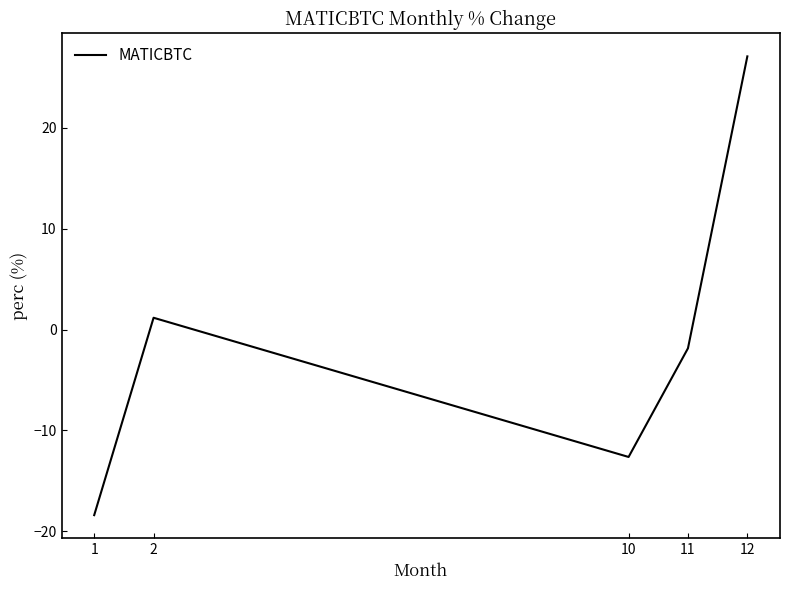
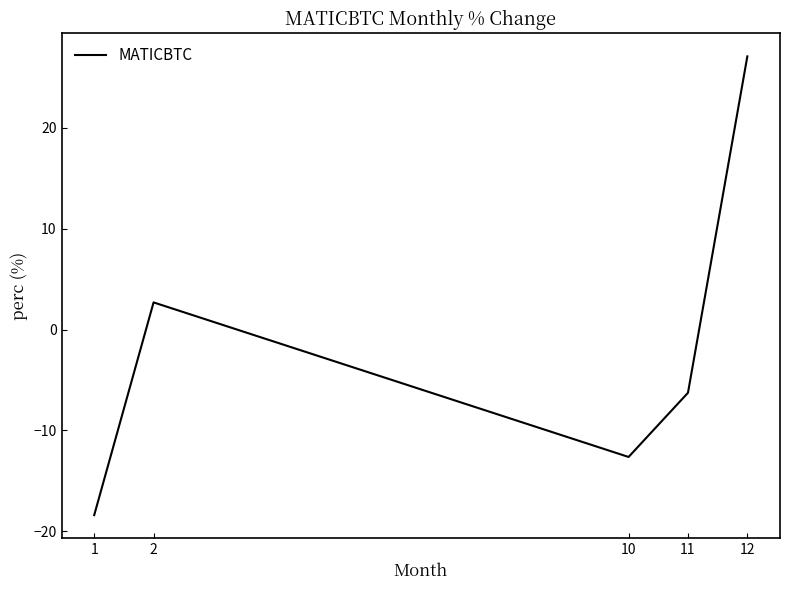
2: 1.2 -> 2.7
11: -1.9 -> -6.3
